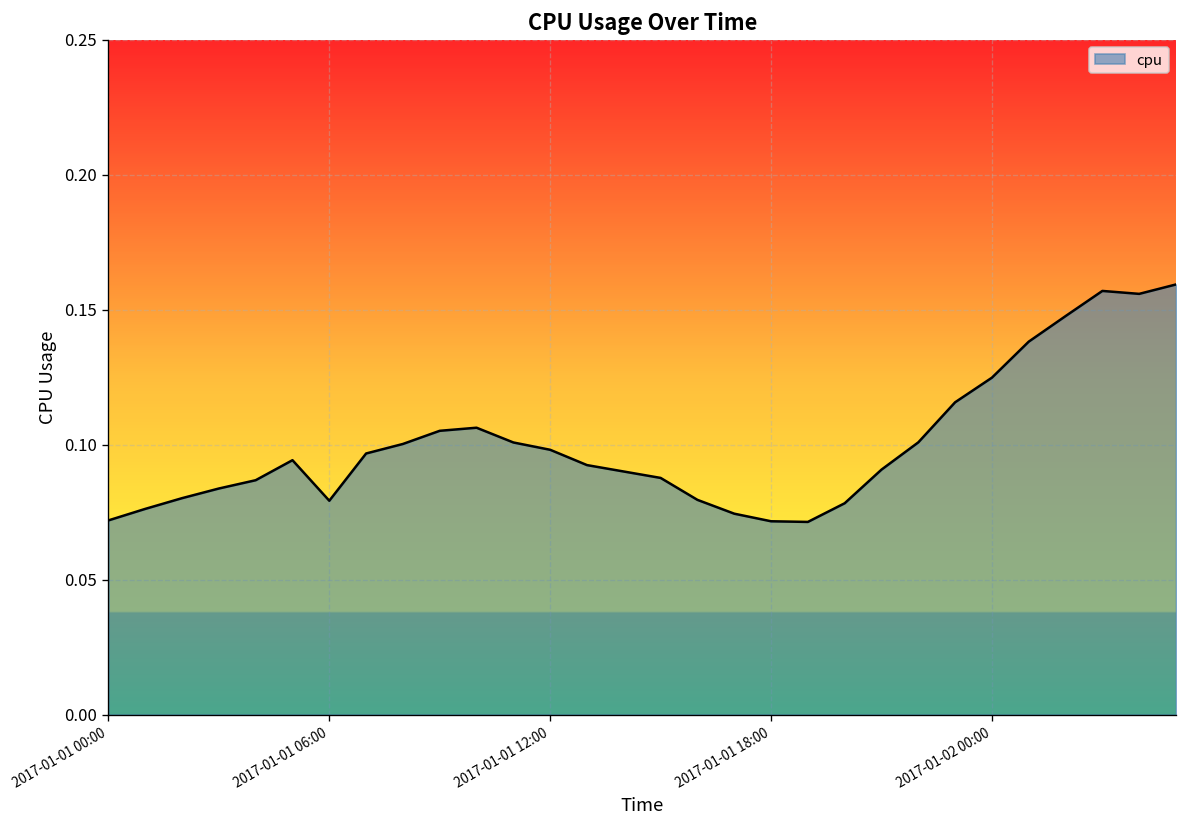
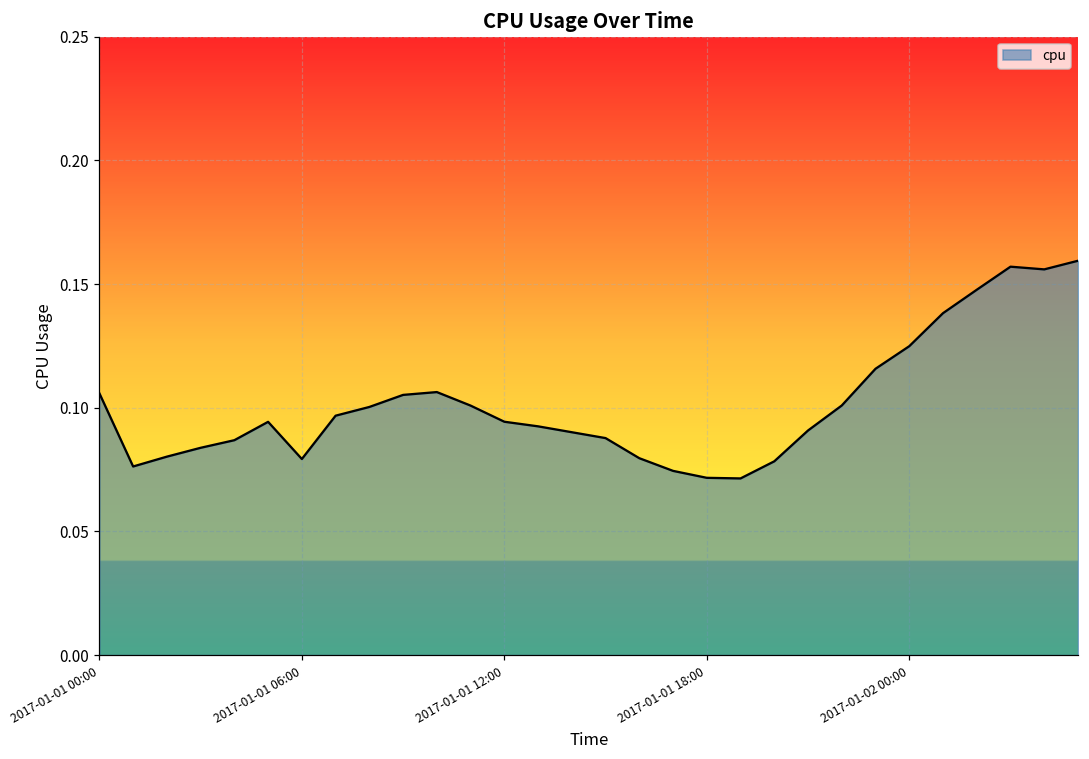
2017-01-01 00:00: 0.072 -> 0.106
2017-01-01 12:00: 0.098 -> 0.094
